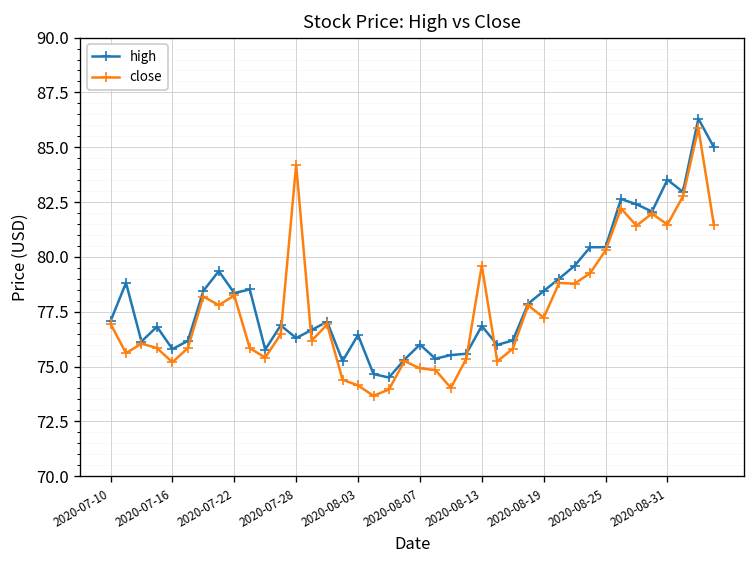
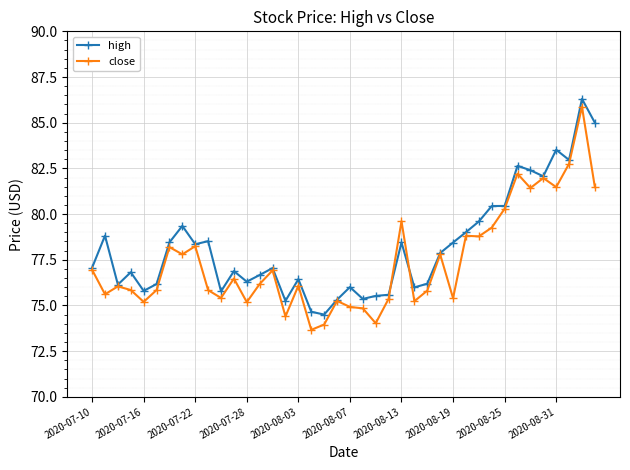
close, 2020-07-28: 84.2 -> 75.2
close, 2020-08-03: 74.1 -> 76.1
high, 2020-08-13: 76.8 -> 78.4
close, 2020-08-19: 77.2 -> 75.4
